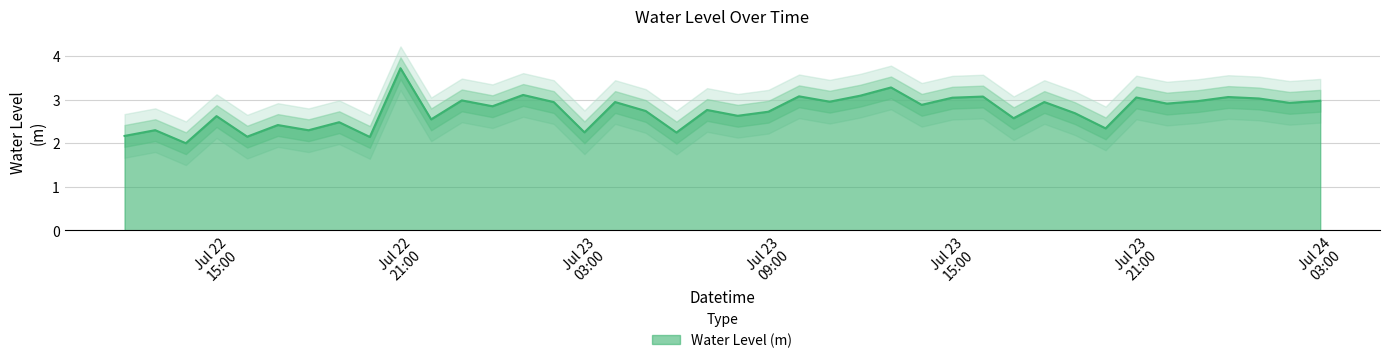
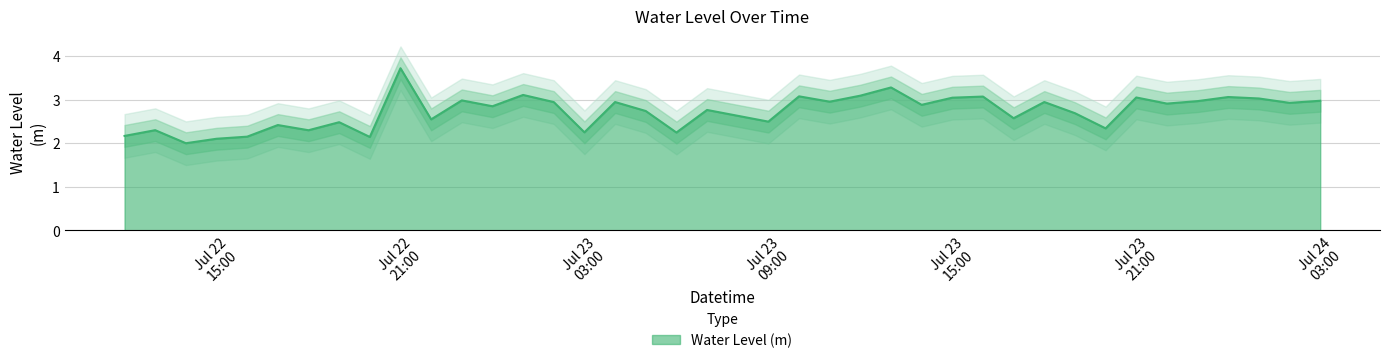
Water Level (m), Jul 22 15:00: 2.6 -> 2.1
Water Level (m), Jul 23 09:00: 2.7 -> 2.5
